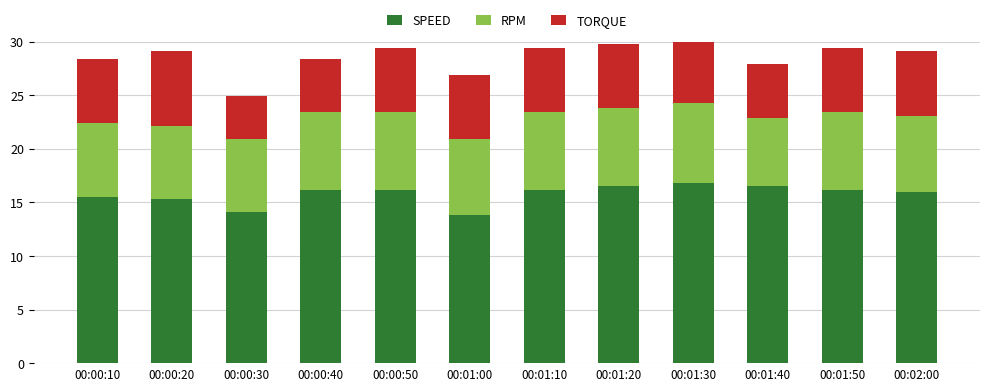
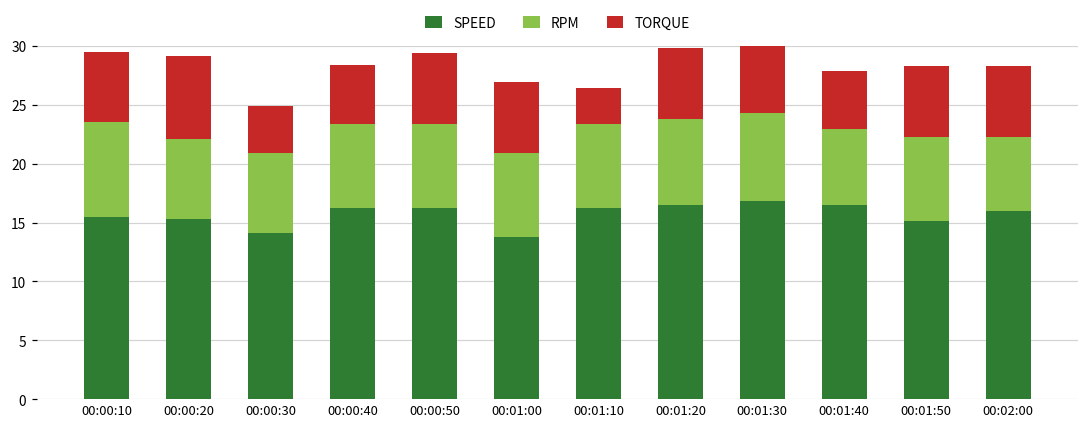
RPM, 00:00:10: 6.9 -> 8.0
TORQUE, 00:01:10: 6 -> 3
SPEED, 00:01:50: 16.2 -> 15.1
RPM, 00:02:00: 7.1 -> 6.3
